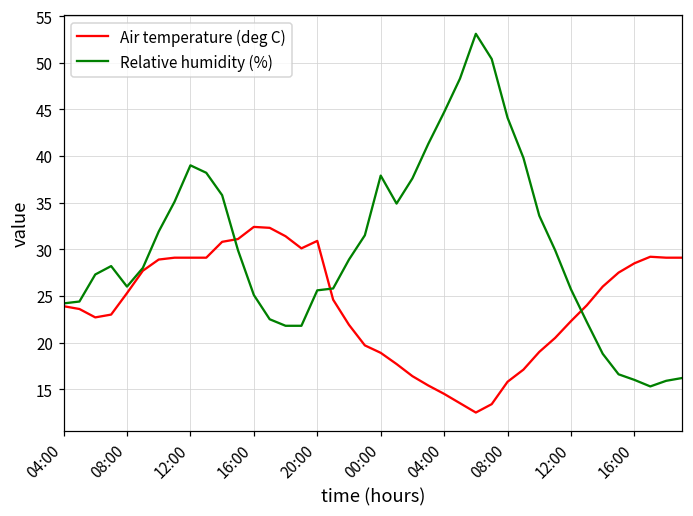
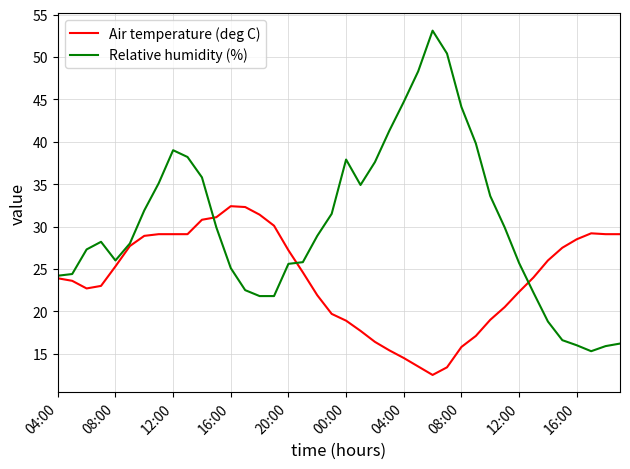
Air temperature (deg C), 20:00: 31 -> 27
